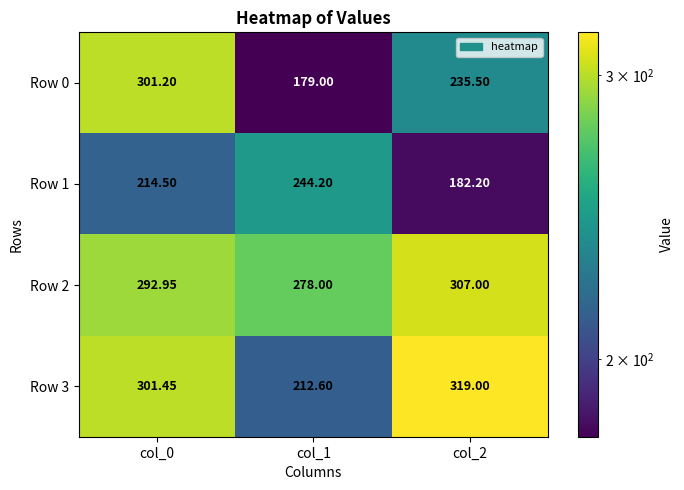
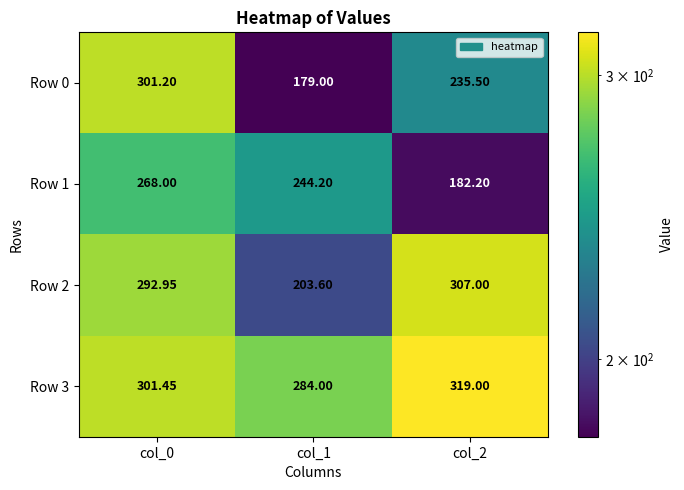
Row 1, col_0: 214.50 -> 268.00
Row 2, col_1: 278.00 -> 203.60
Row 3, col_1: 212.60 -> 284.00
